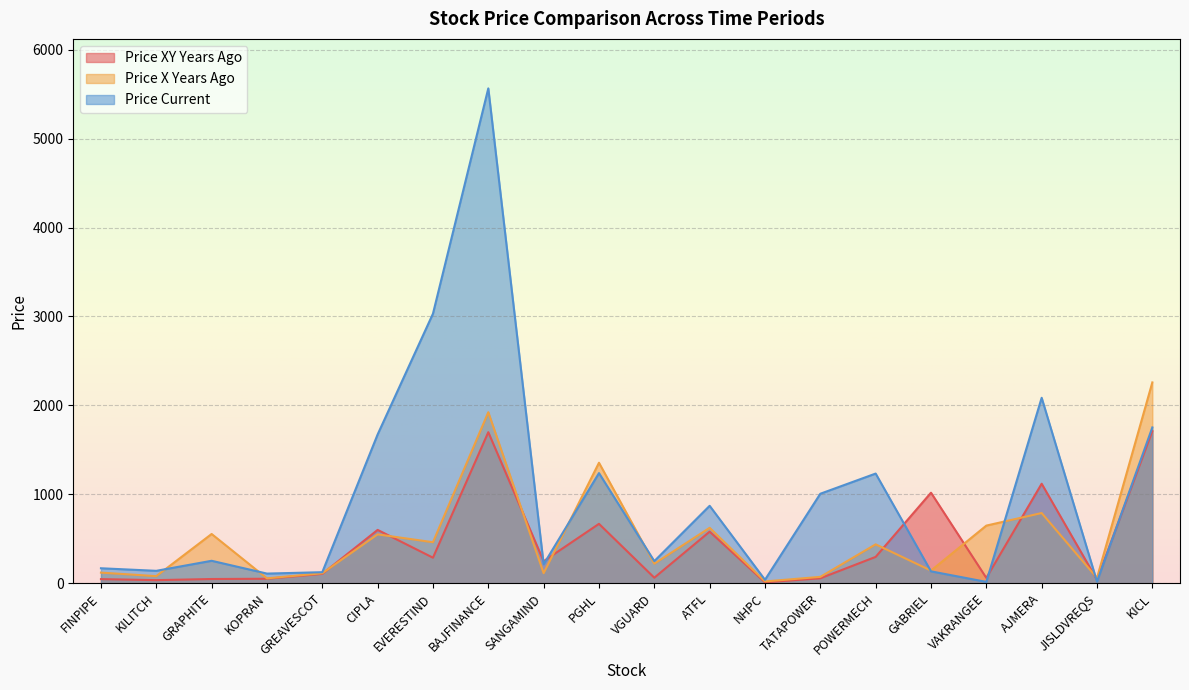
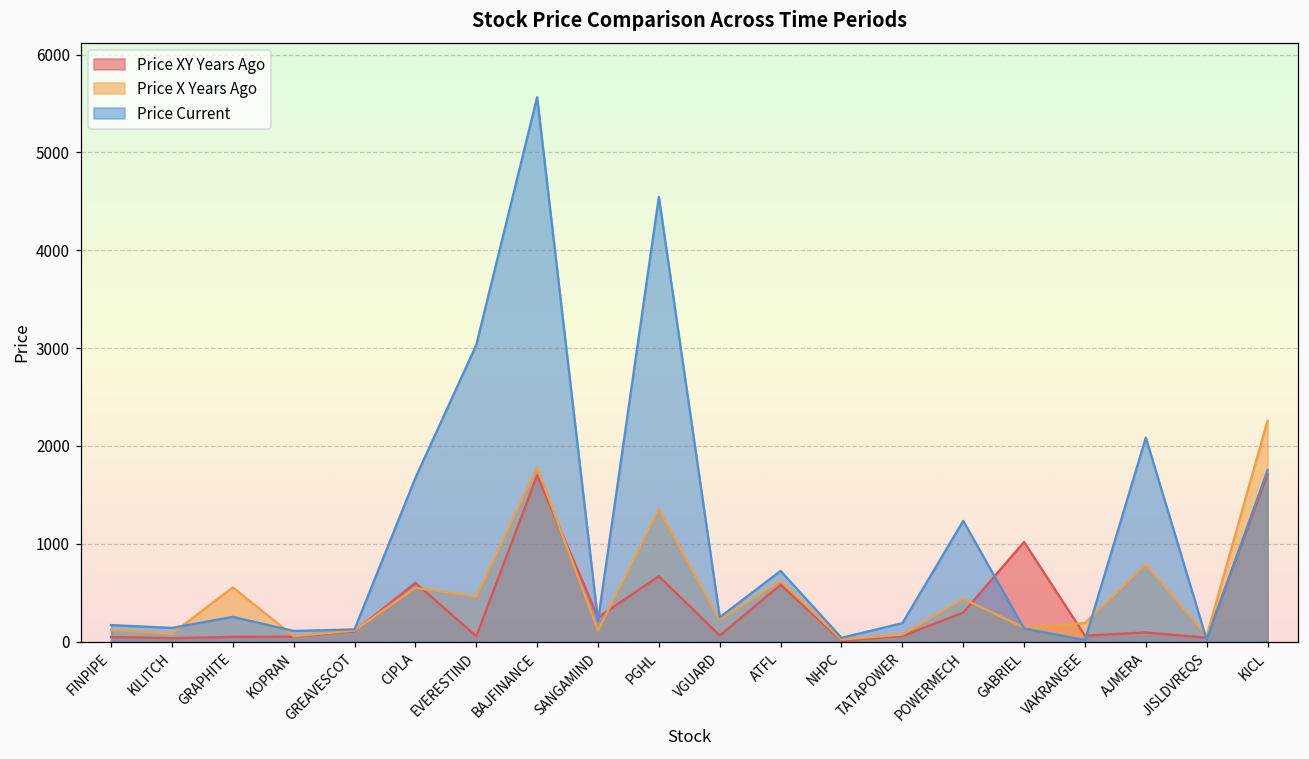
Price XY Years Ago, EVERESTIND: 300 -> 100
Price X Years Ago, BAJFINANCE: 1900 -> 1800
Price Current, PGHL: 1200 -> 4500
Price Current, ATFL: 900 -> 700
Price Current, TATAPOWER: 1000 -> 200
Price X Years Ago, VAKRANGEE: 600 -> 200
Price XY Years Ago, AJMERA: 1100 -> 100
